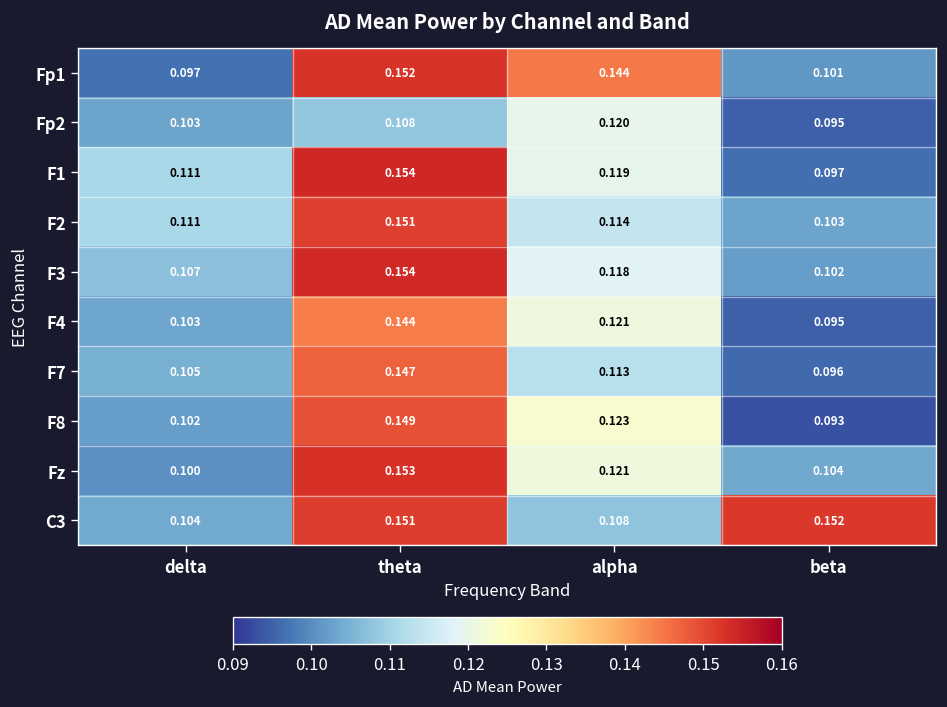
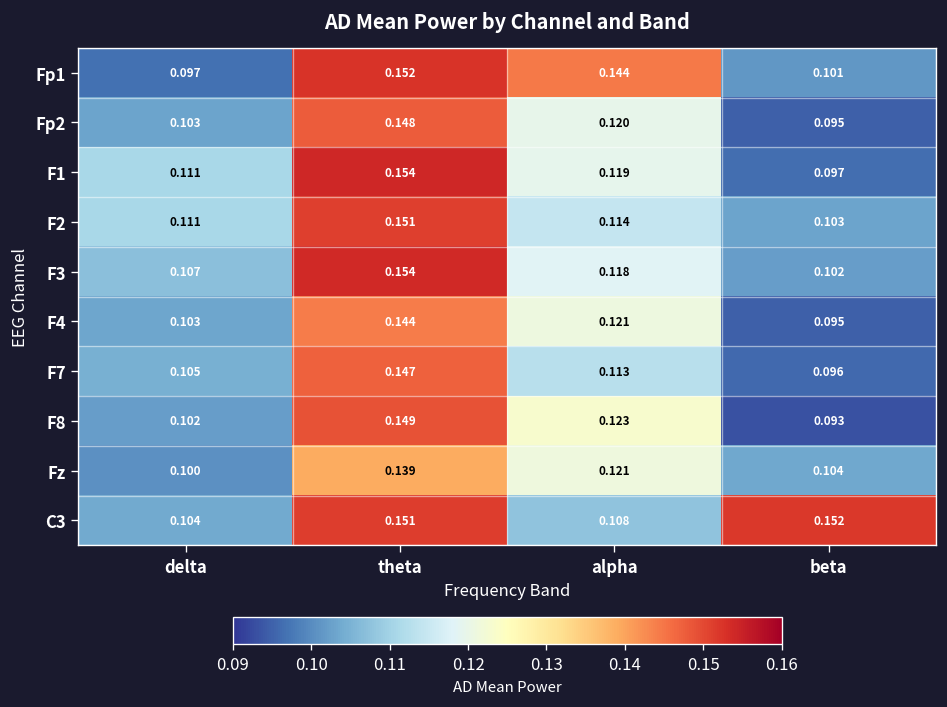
Fp2, theta: 0.108 -> 0.148
Fz, theta: 0.153 -> 0.139
